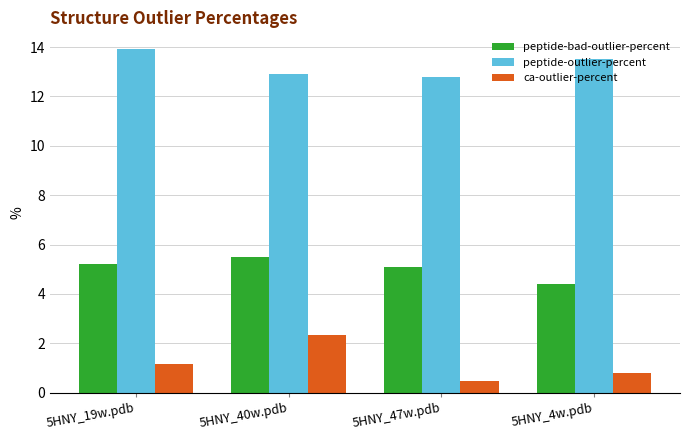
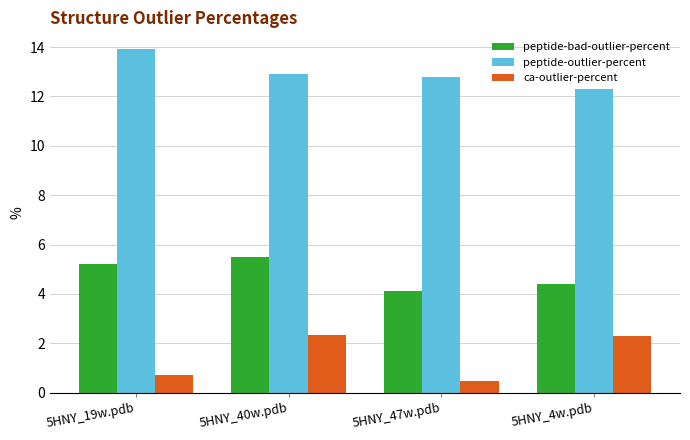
ca-outlier-percent, 5HNY_19w.pdb: 1.2 -> 0.7
peptide-bad-outlier-percent, 5HNY_47w.pdb: 5.1 -> 4.1
peptide-outlier-percent, 5HNY_4w.pdb: 13.5 -> 12.3
ca-outlier-percent, 5HNY_4w.pdb: 0.8 -> 2.3
